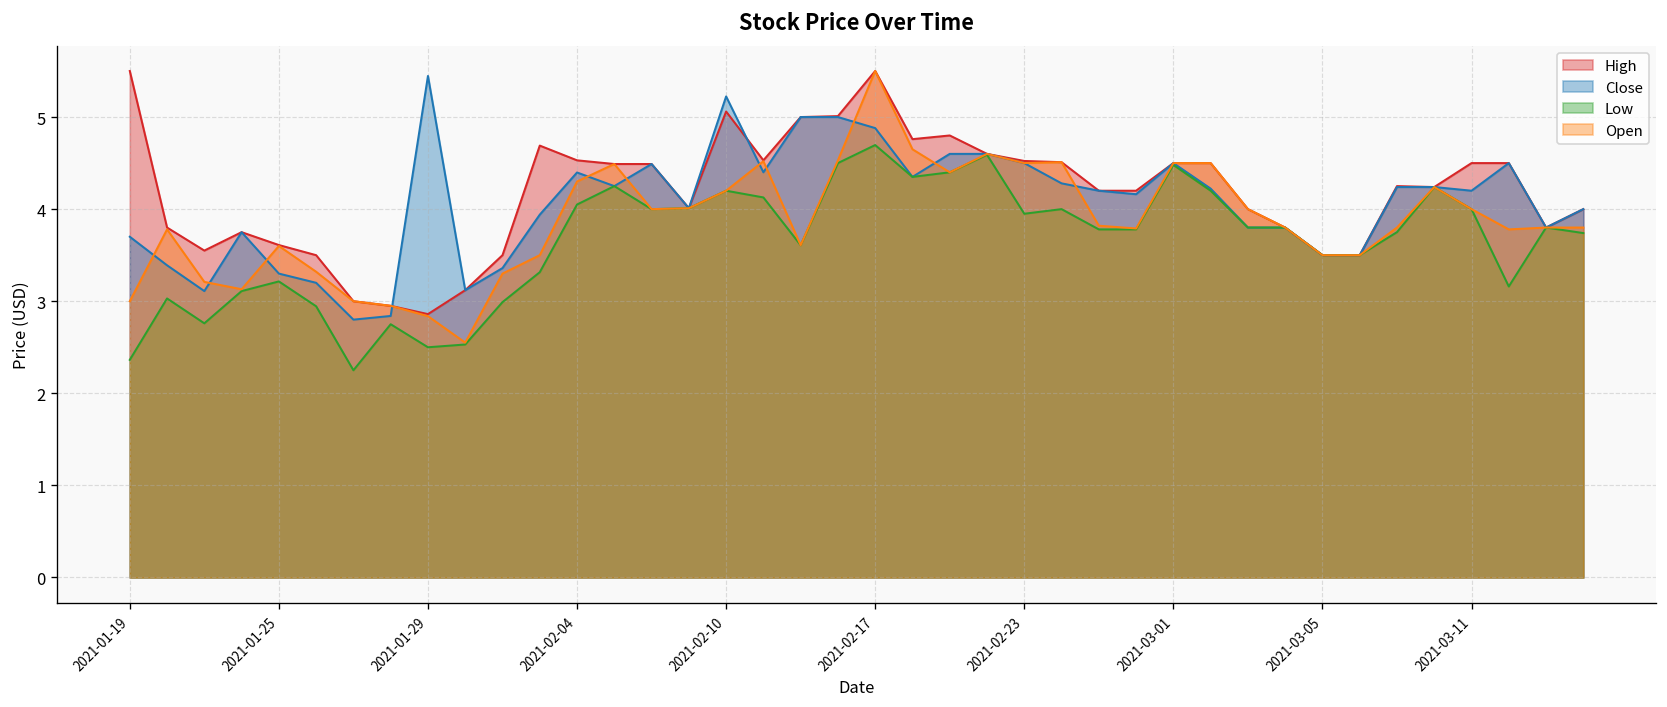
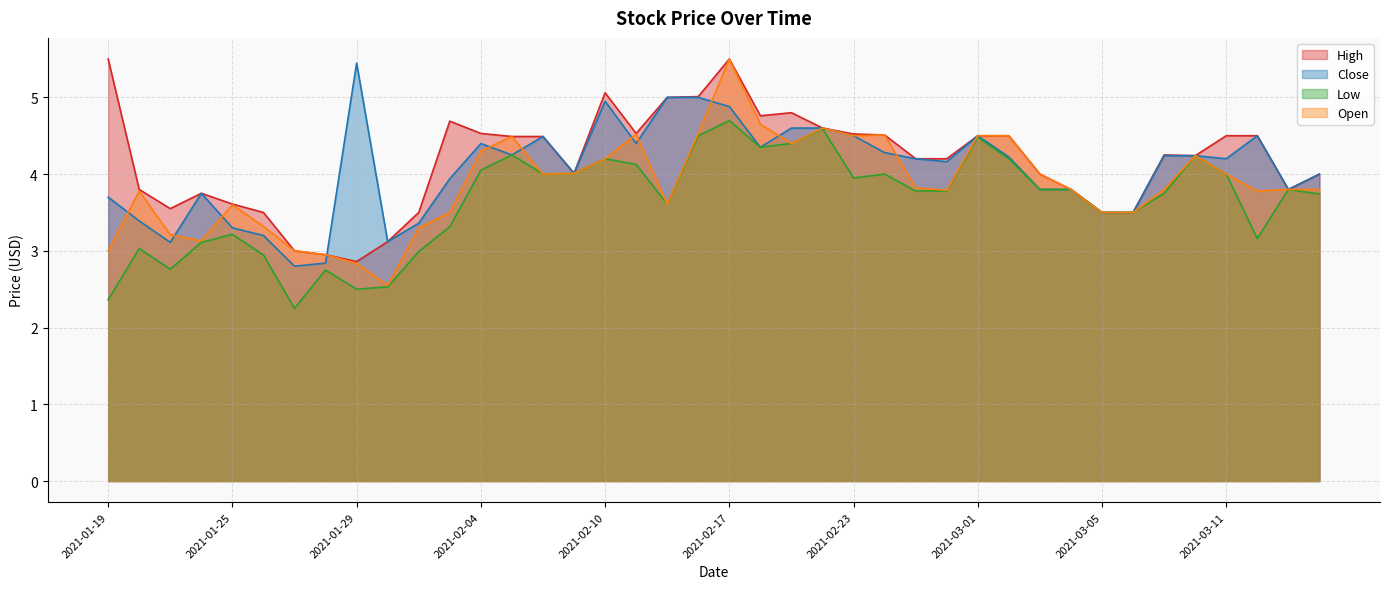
Close, 2021-02-10: 5.2 -> 4.9
